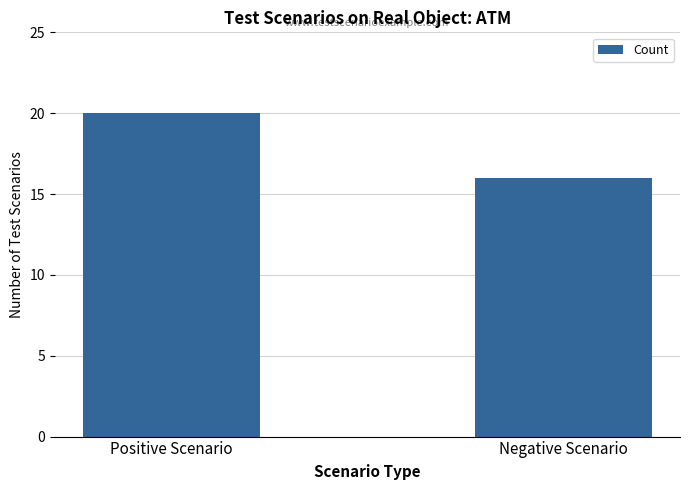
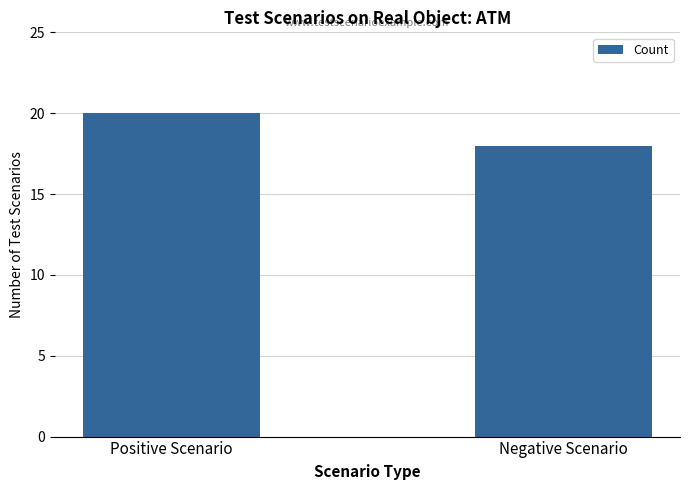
Negative Scenario: 16 -> 18
